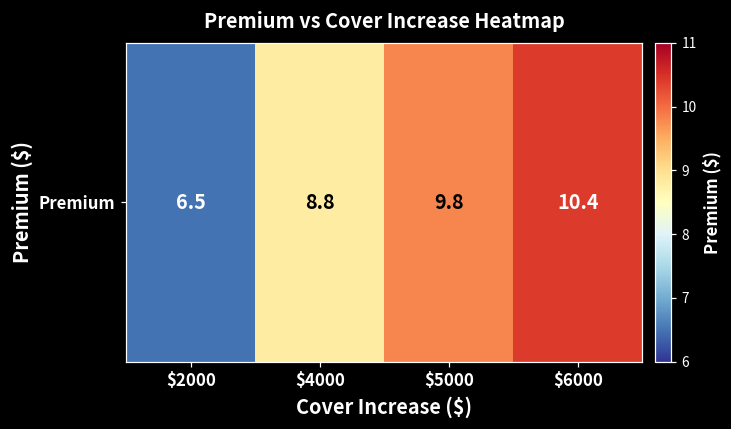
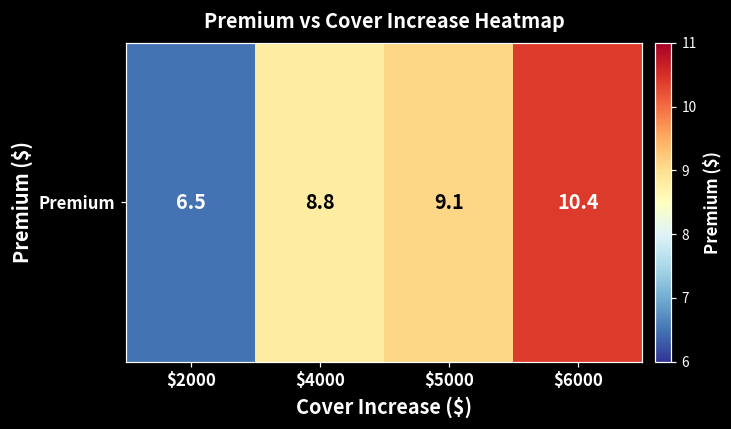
Premium, $5000: 9.8 -> 9.1
